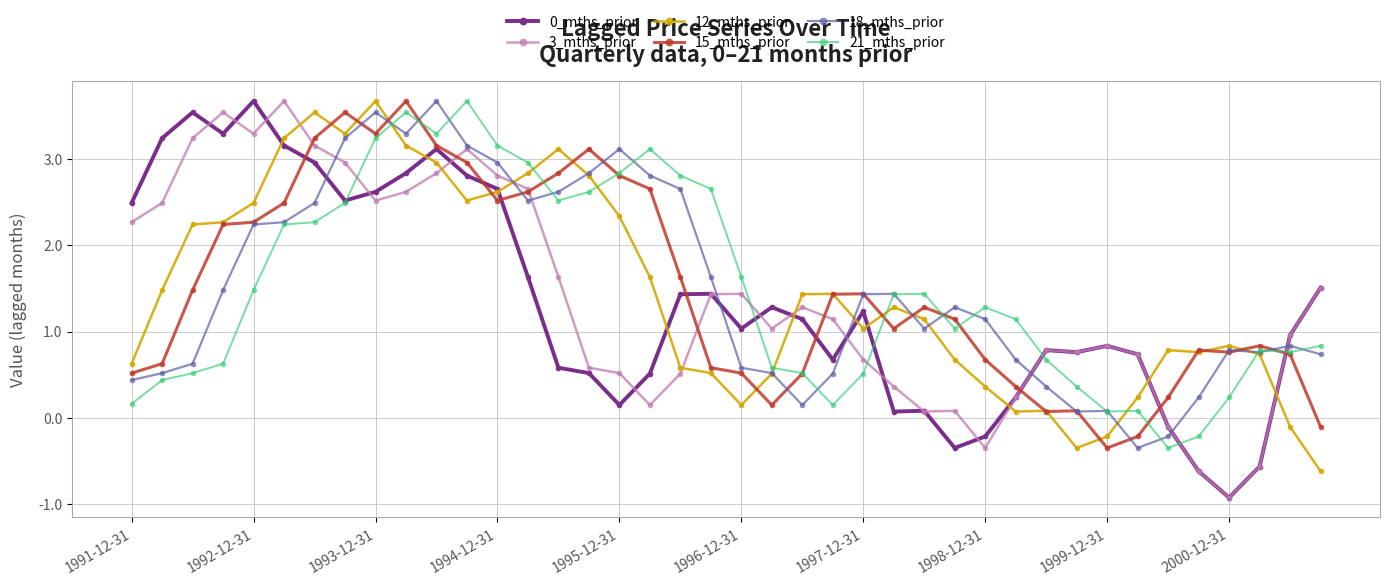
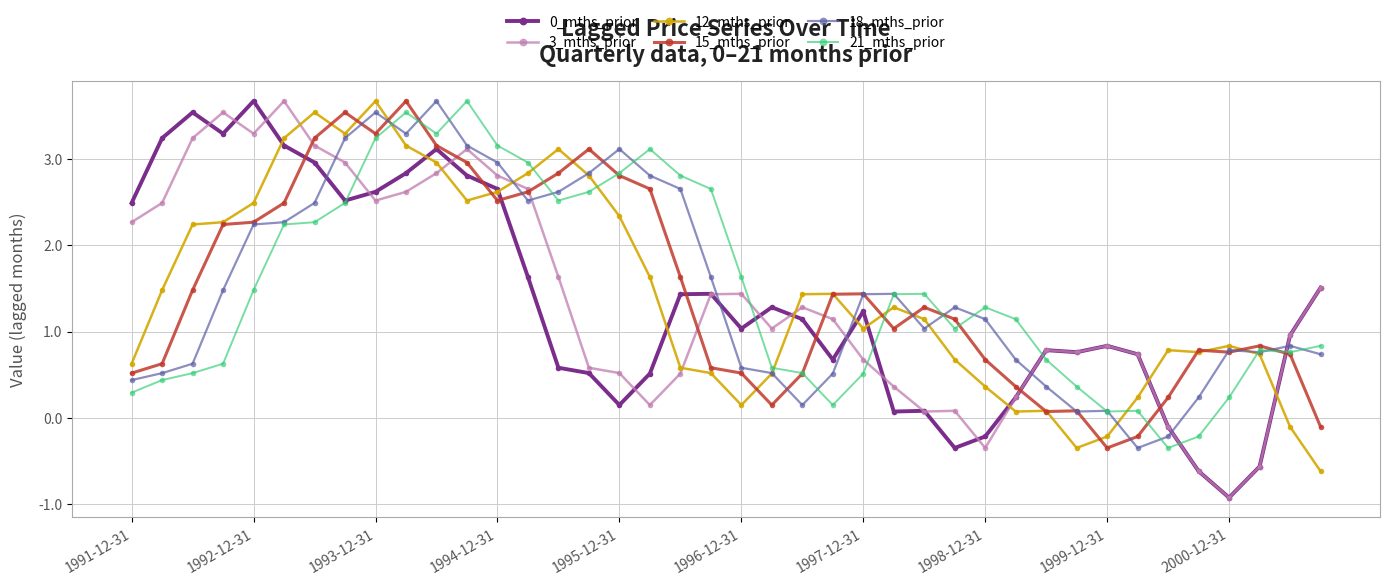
21_mths_prior, 1991-12-31: 0.2 -> 0.3
